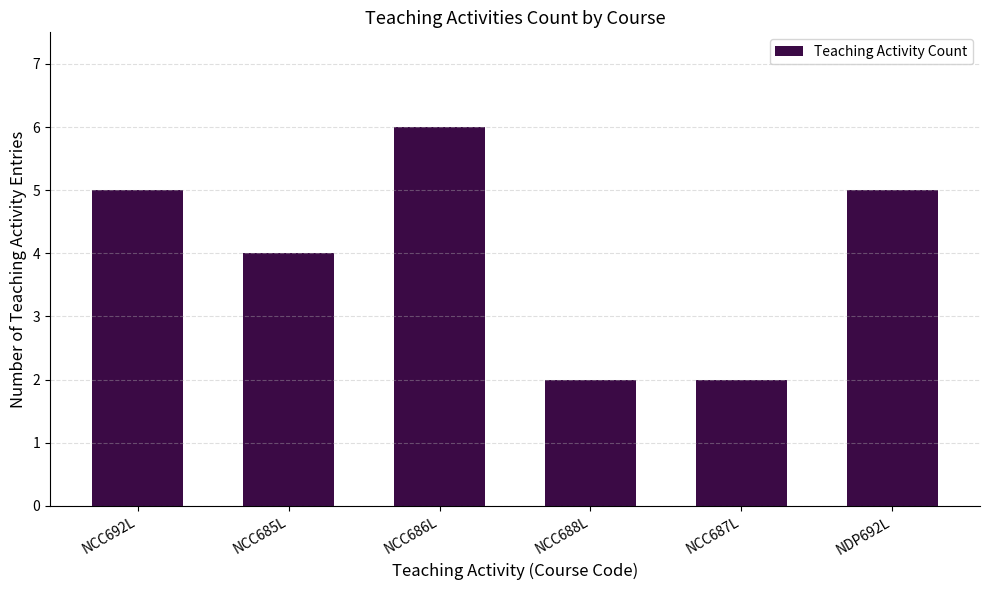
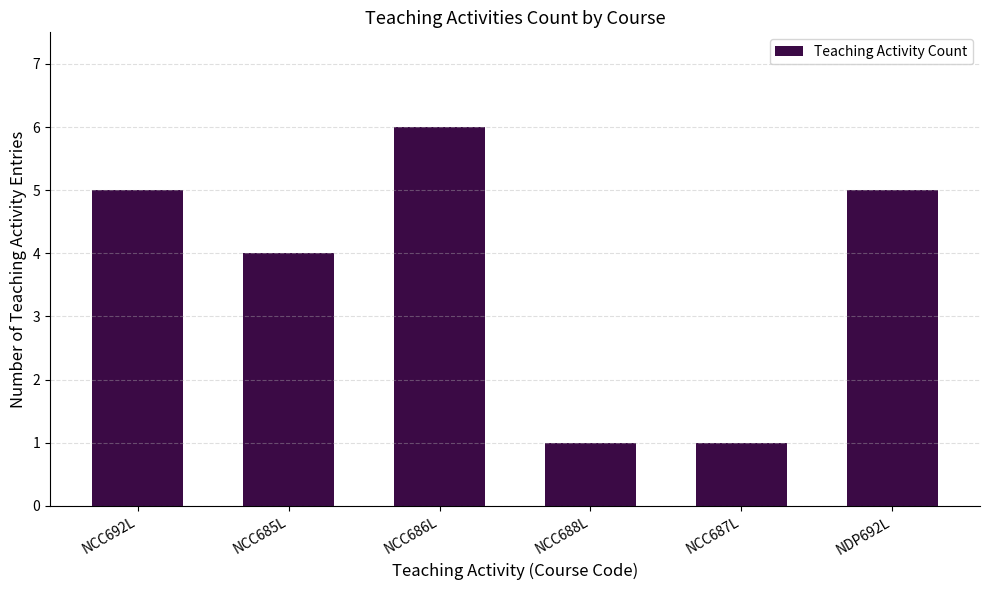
NCC688L: 2 -> 1
NCC687L: 2 -> 1
